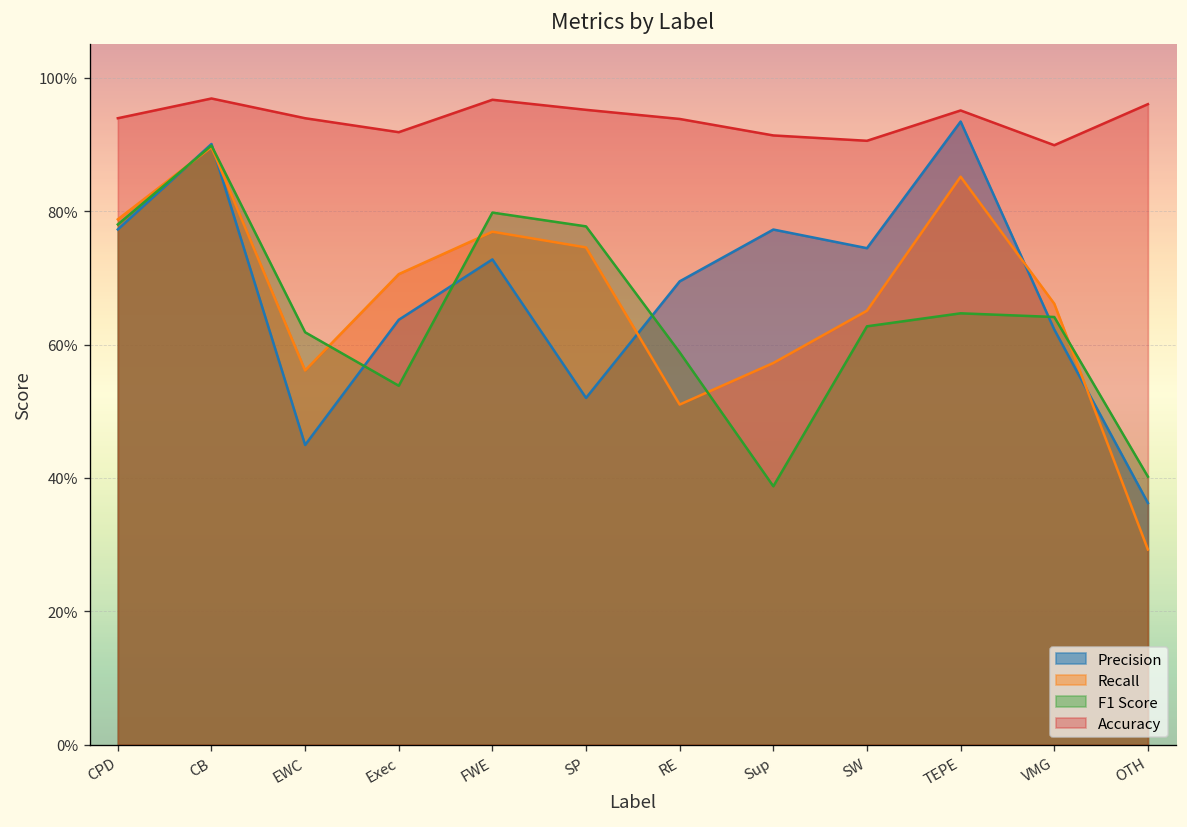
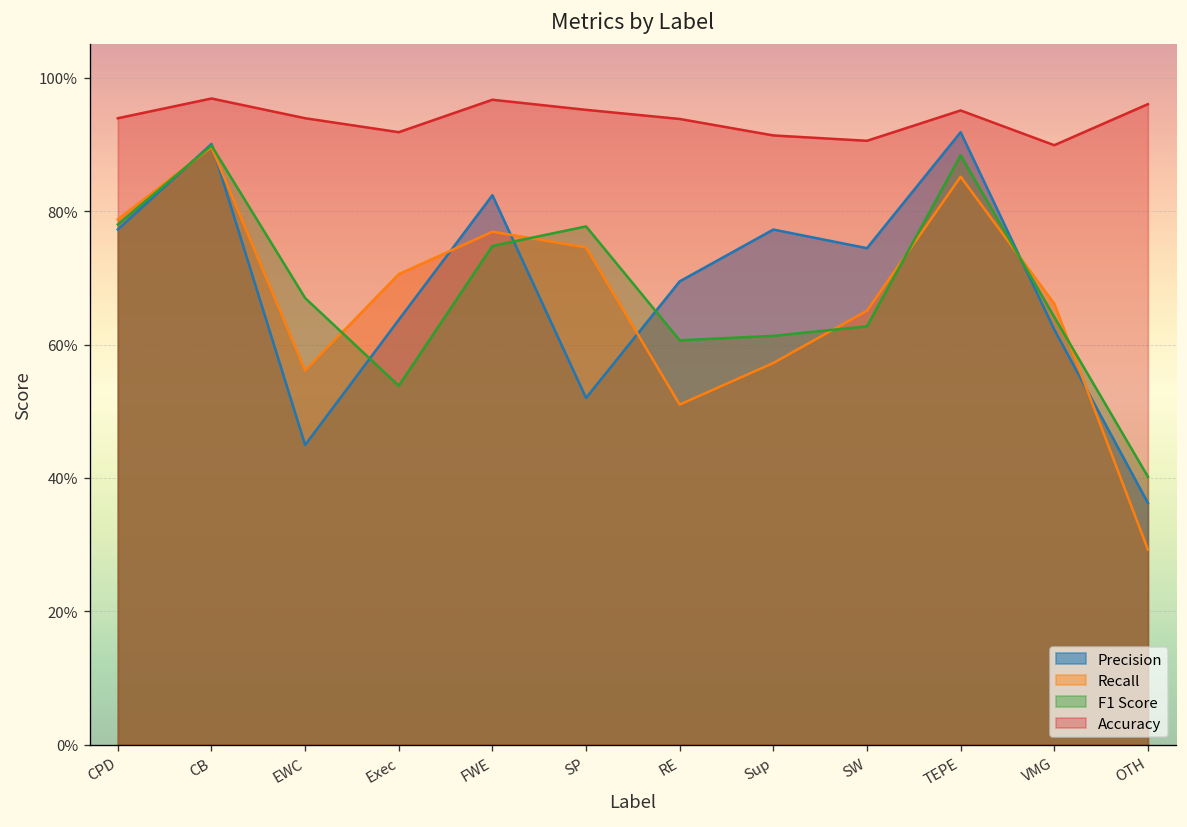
F1 Score, EWC: 62% -> 67%
Precision, FWE: 73% -> 82%
F1 Score, FWE: 80% -> 75%
F1 Score, RE: 59% -> 61%
F1 Score, Sup: 39% -> 61%
Precision, TEPE: 93% -> 92%
F1 Score, TEPE: 65% -> 88%
